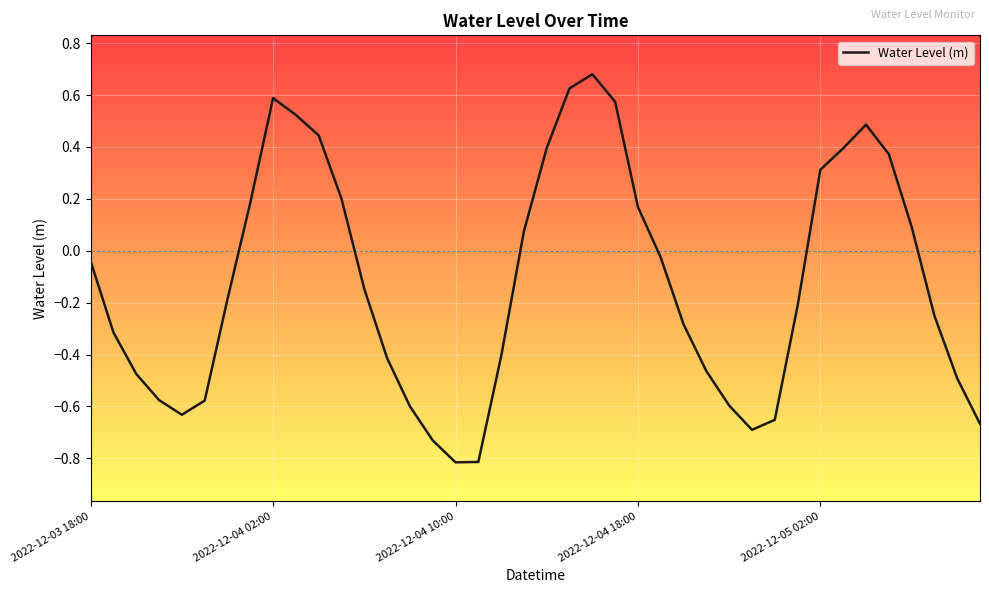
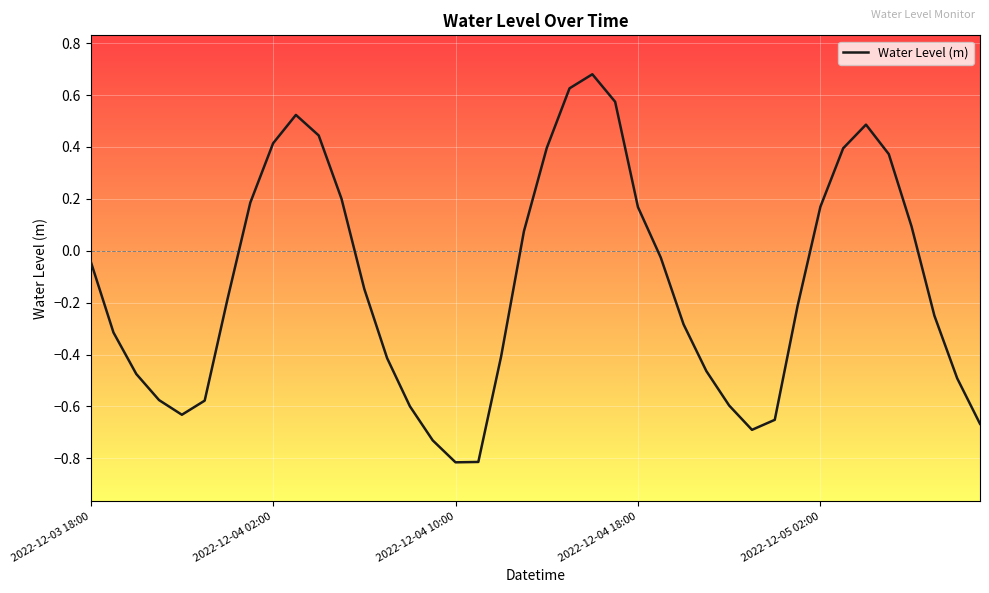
2022-12-04 02:00: 0.59 -> 0.41
2022-12-05 02:00: 0.31 -> 0.17
